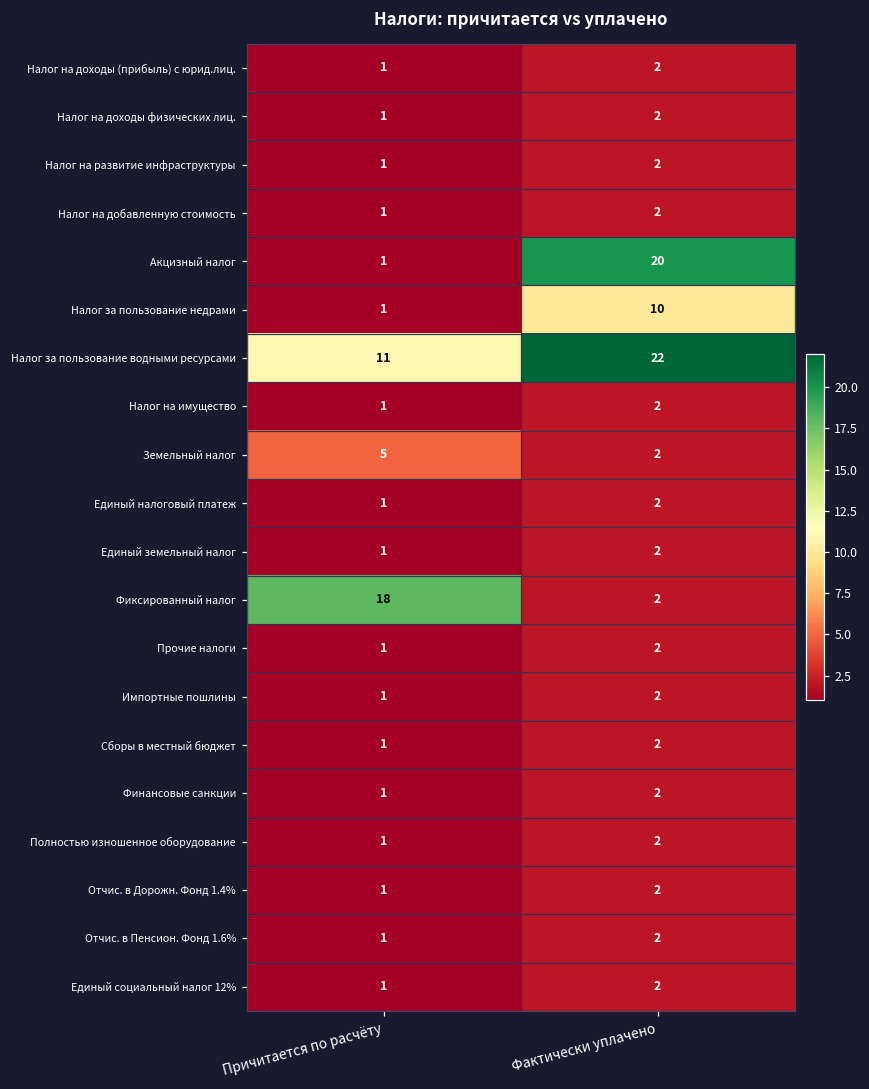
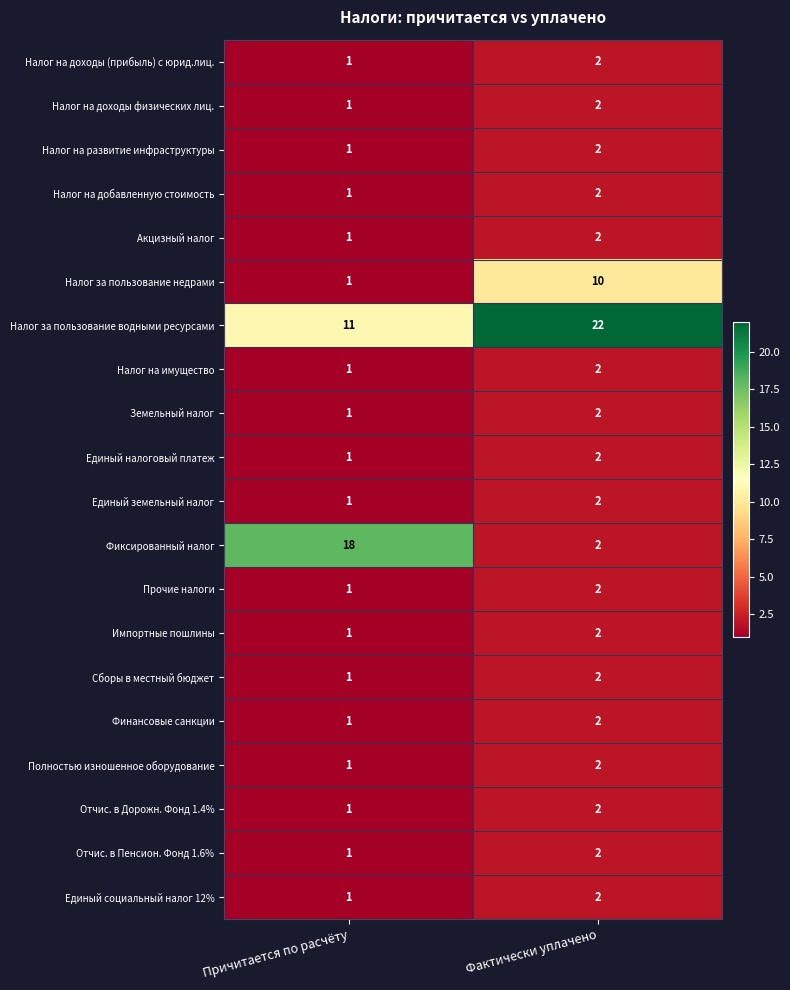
Акцизный налог, Фактически уплачено: 20 -> 2
Земельный налог, Причитается по расчёту: 5 -> 1
